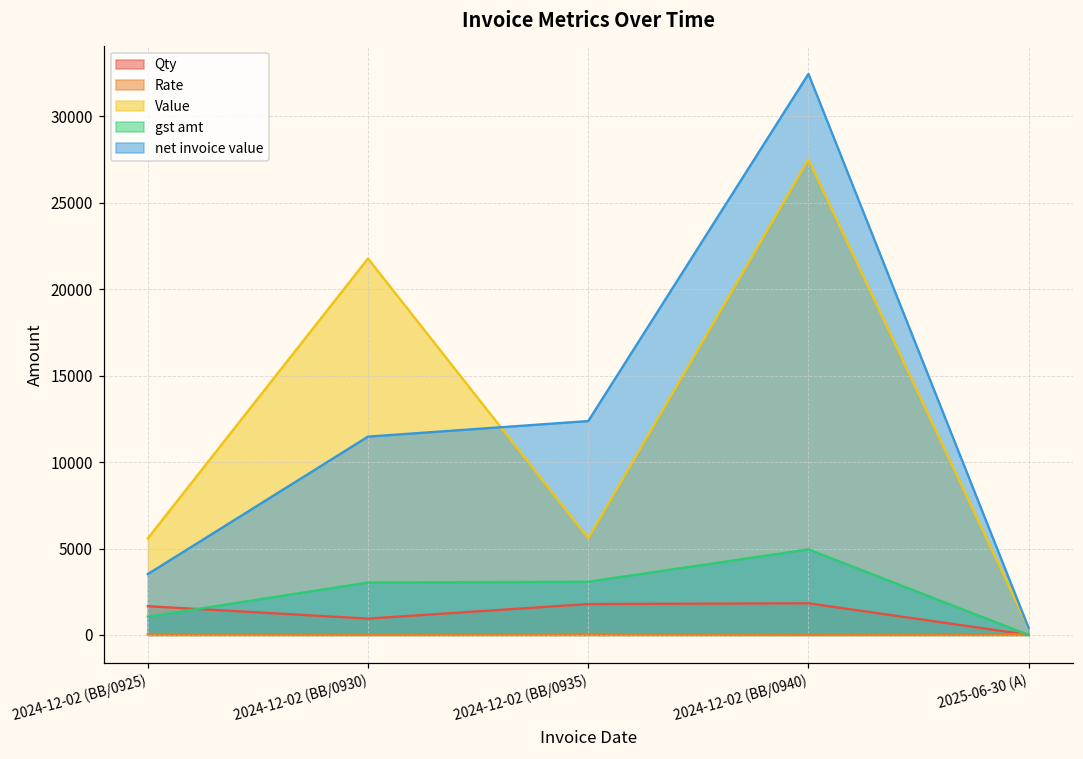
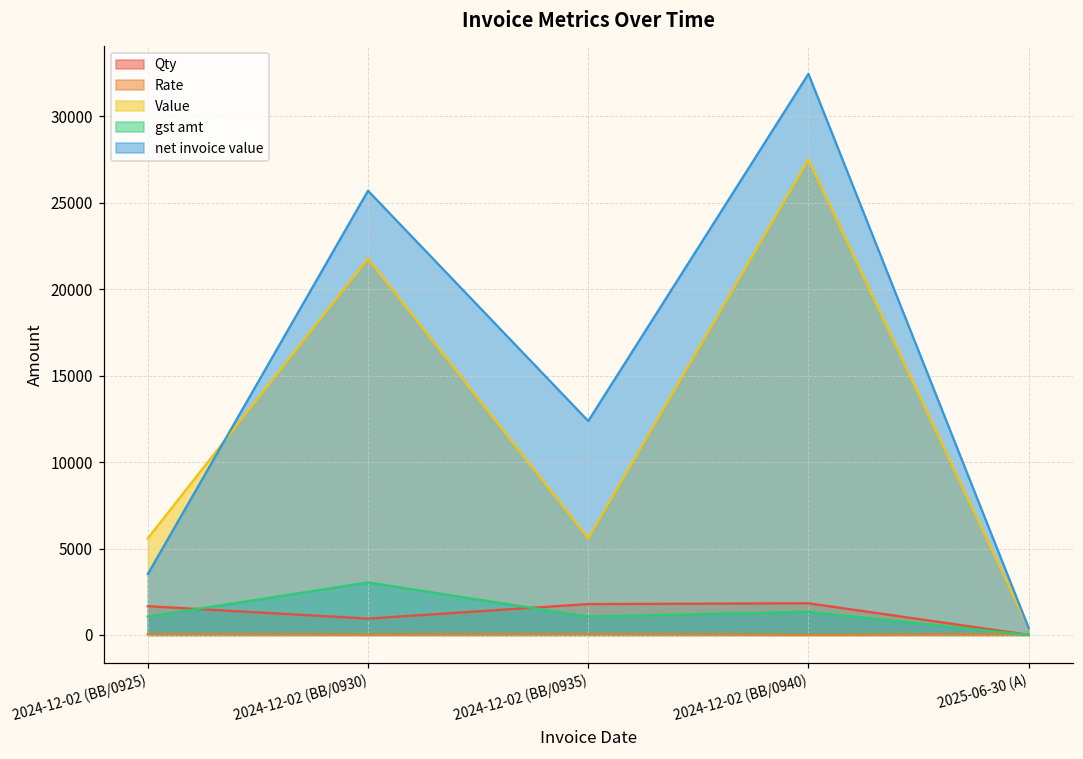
net invoice value, 2024-12-02 (BB/0930): 11500 -> 25700
gst amt, 2024-12-02 (BB/0935): 3100 -> 1100
gst amt, 2024-12-02 (BB/0940): 5000 -> 1300
